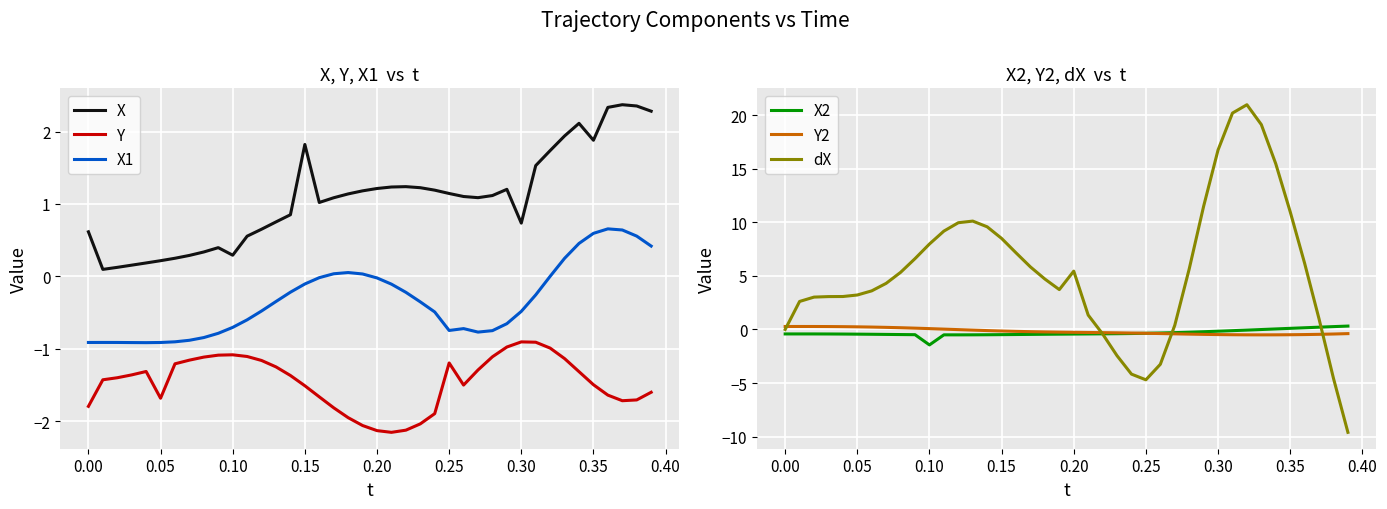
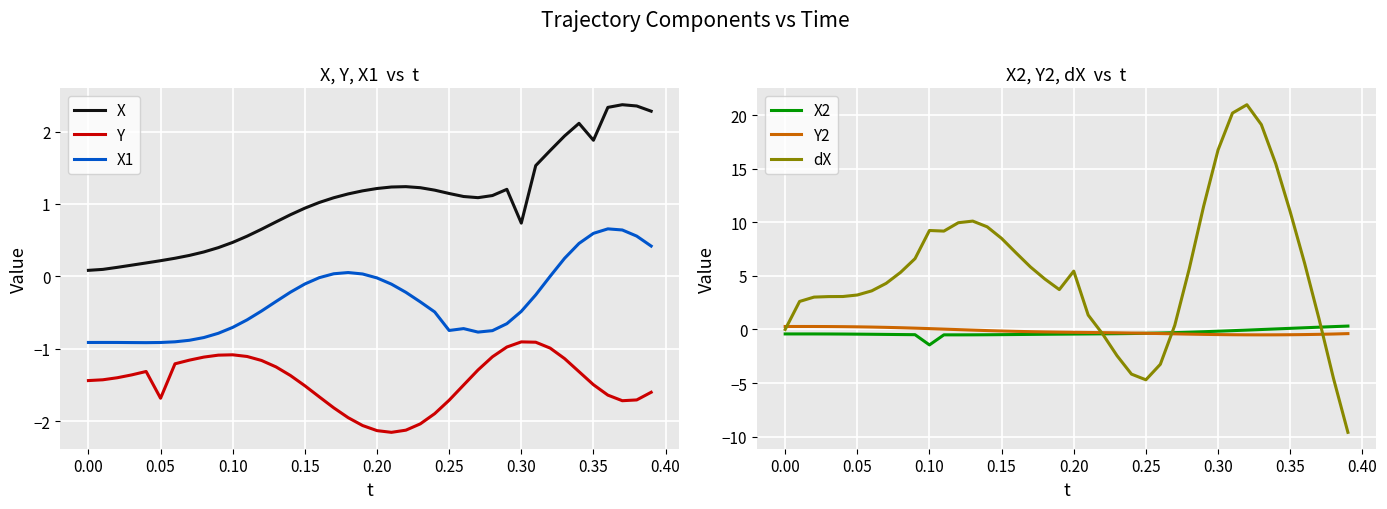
X, Y, X1 vs t, X, 0.00: 0.6 -> 0.1
X, Y, X1 vs t, Y, 0.00: -1.8 -> -1.4
X, Y, X1 vs t, X, 0.10: 0.3 -> 0.5
X, Y, X1 vs t, X, 0.15: 1.8 -> 0.9
X, Y, X1 vs t, Y, 0.25: -1.2 -> -1.7
X2, Y2, dX vs t, dX, 0.10: 8.0 -> 9.2
